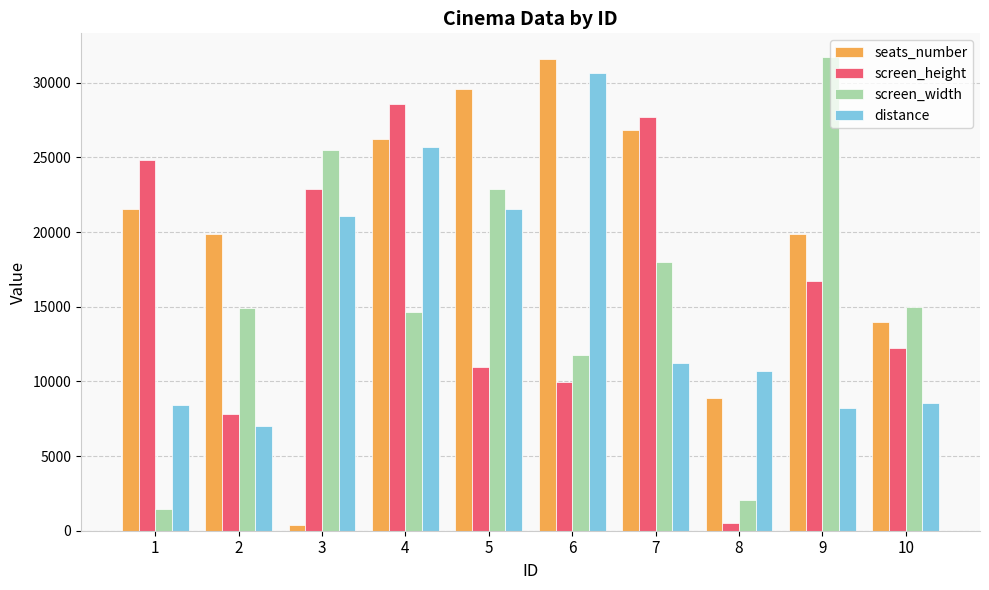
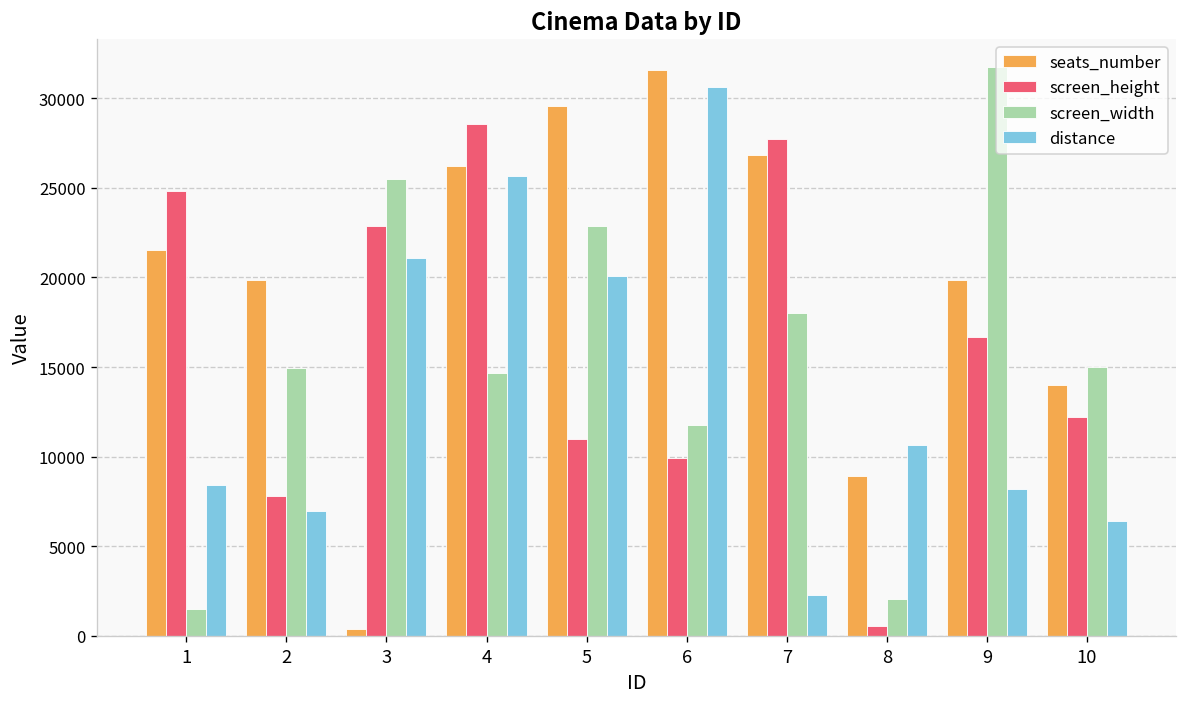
distance, 5: 21600 -> 20100
distance, 7: 11200 -> 2300
distance, 10: 8600 -> 6400
